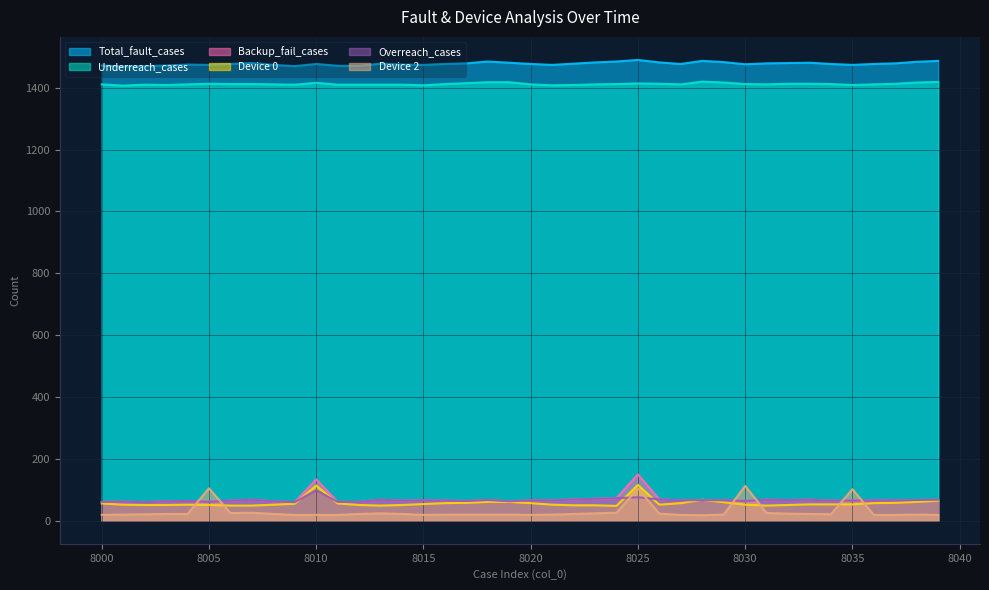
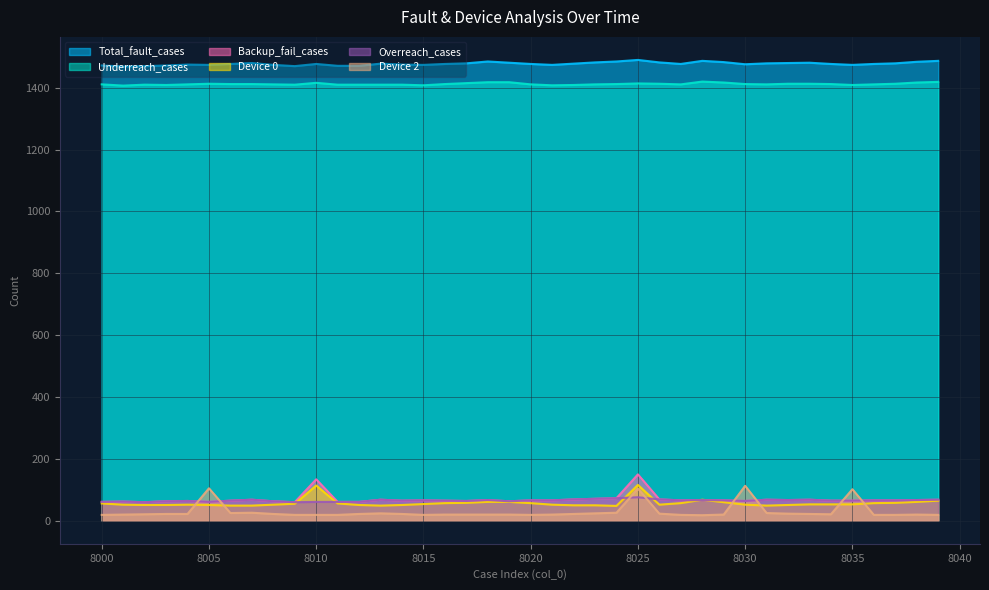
Overreach_cases, 8010: 100 -> 60
